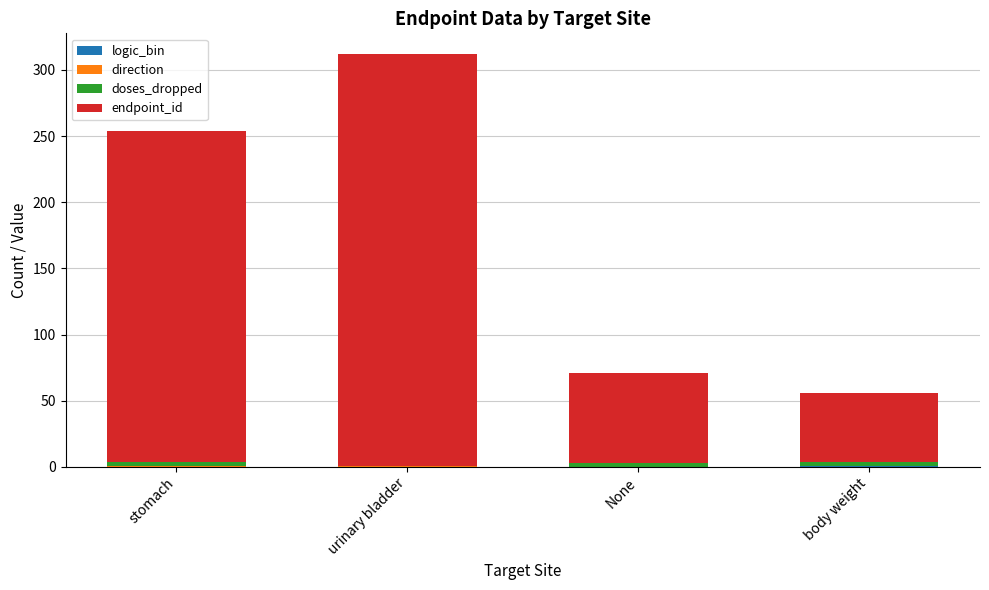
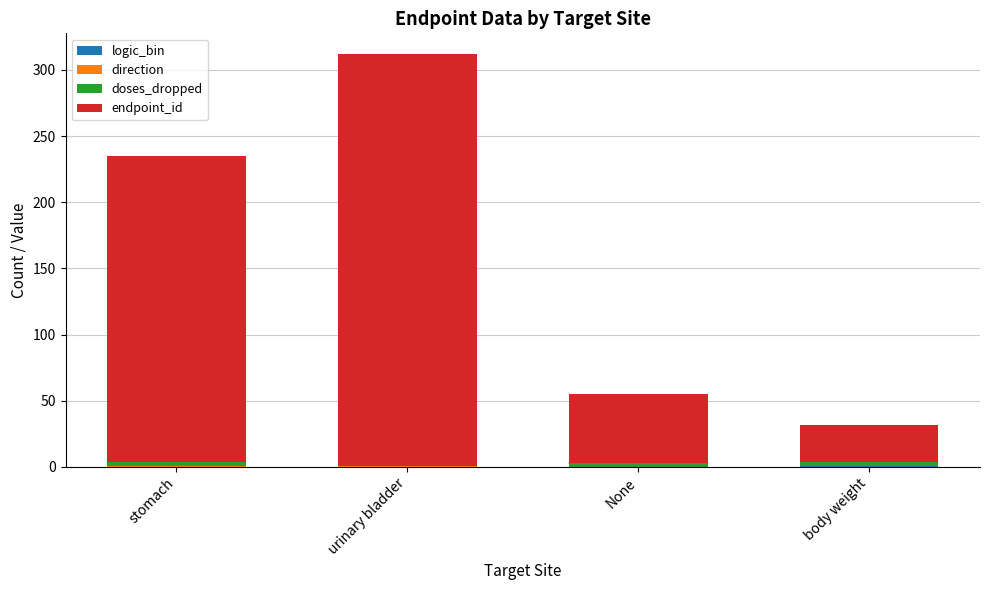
endpoint_id, stomach: 250 -> 231
endpoint_id, None: 68 -> 52
endpoint_id, body weight: 52 -> 28
